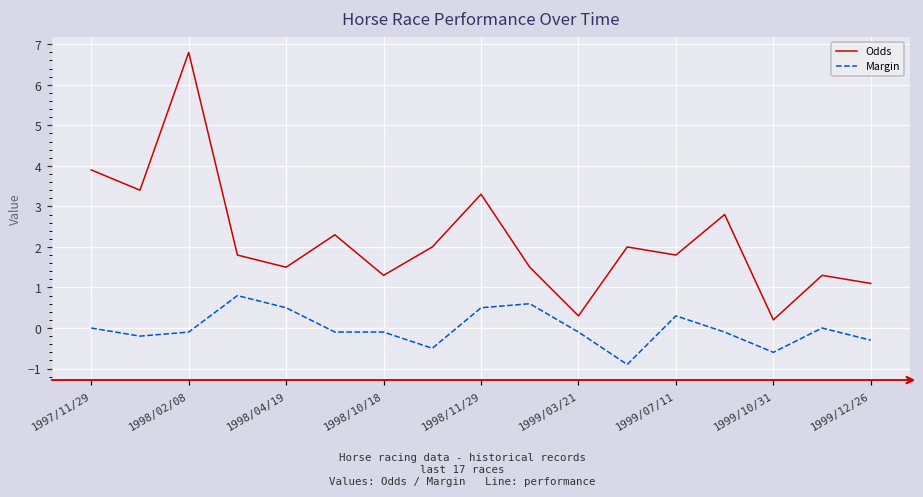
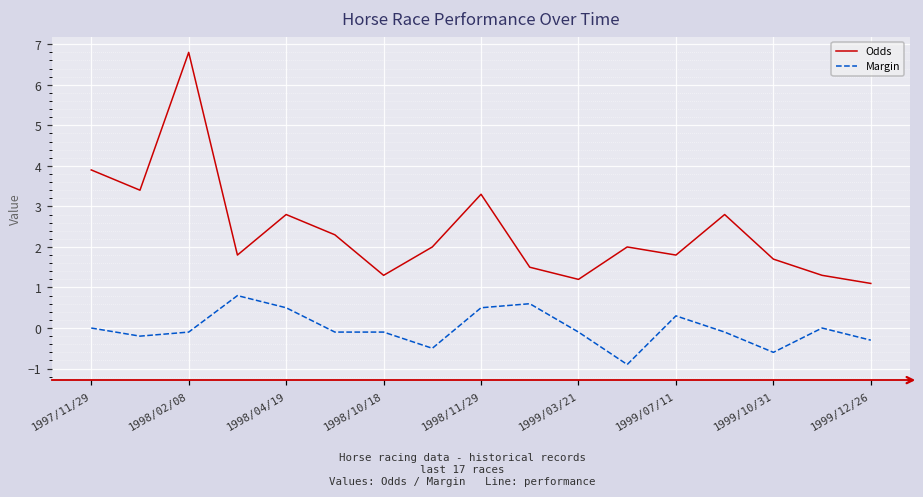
Odds, 1998/04/19: 1.5 -> 2.8
Odds, 1999/03/21: 0.3 -> 1.2
Odds, 1999/10/31: 0.2 -> 1.7
